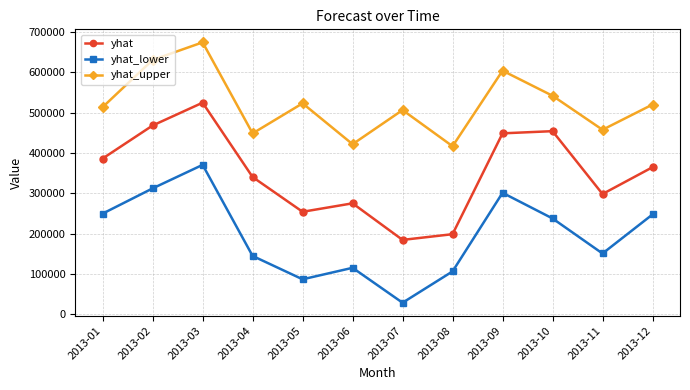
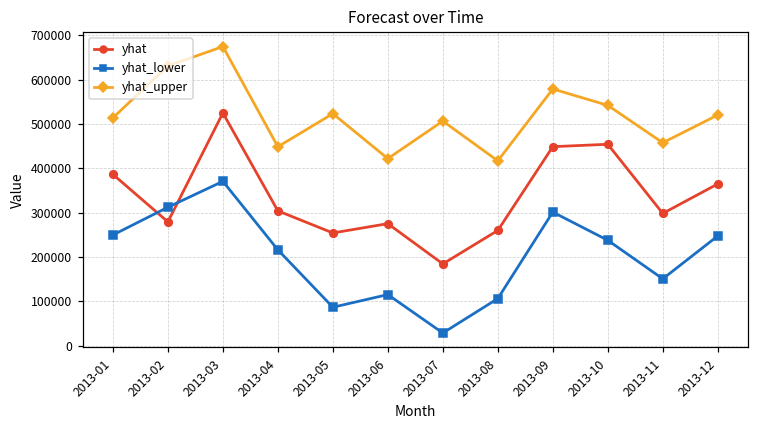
yhat, 2013-02: 470000 -> 280000
yhat, 2013-04: 340000 -> 300000
yhat_lower, 2013-04: 140000 -> 220000
yhat, 2013-08: 200000 -> 260000
yhat_upper, 2013-09: 600000 -> 580000
